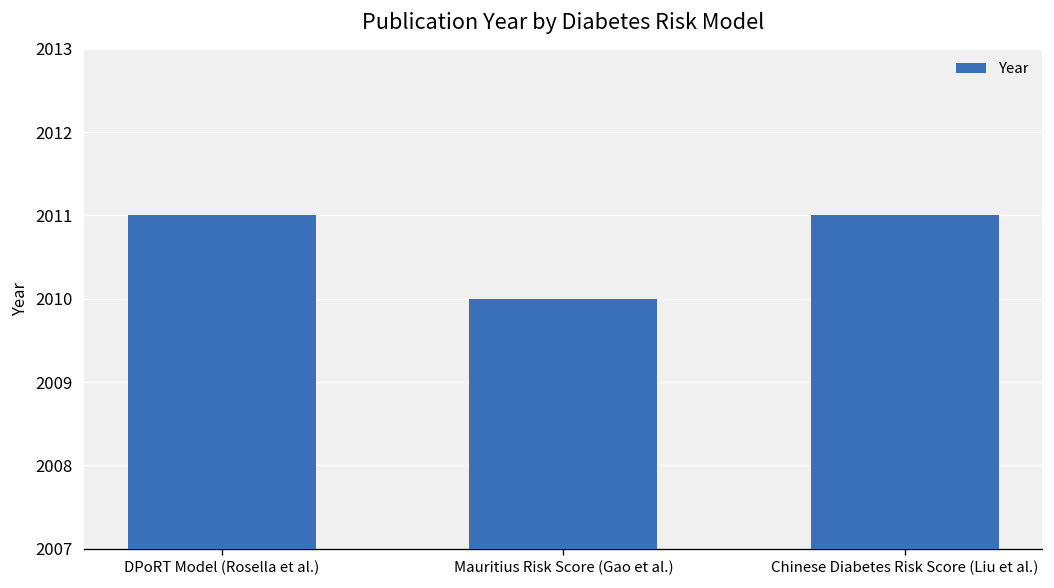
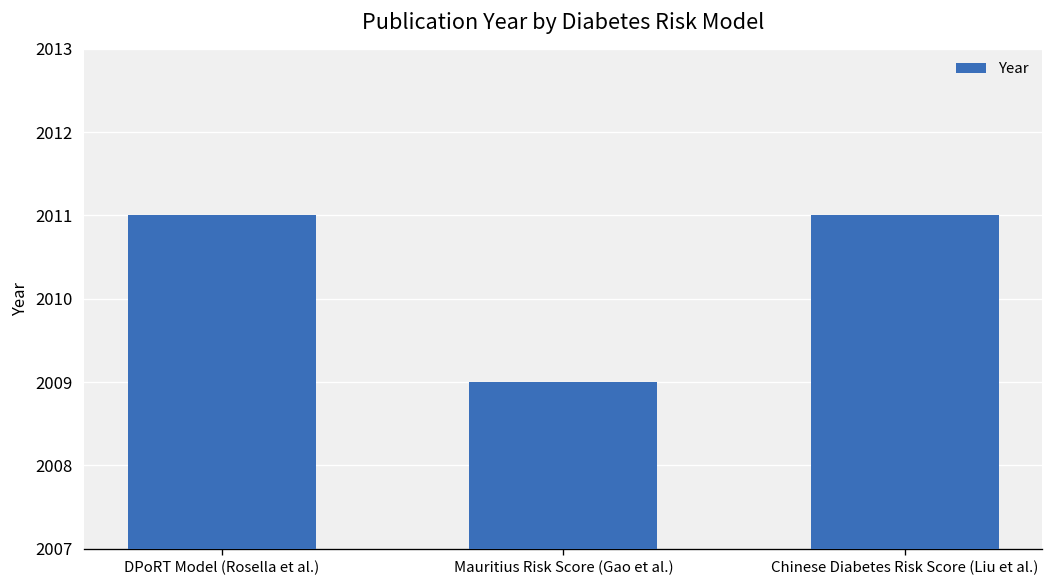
Mauritius Risk Score (Gao et al.): 2010 -> 2009
